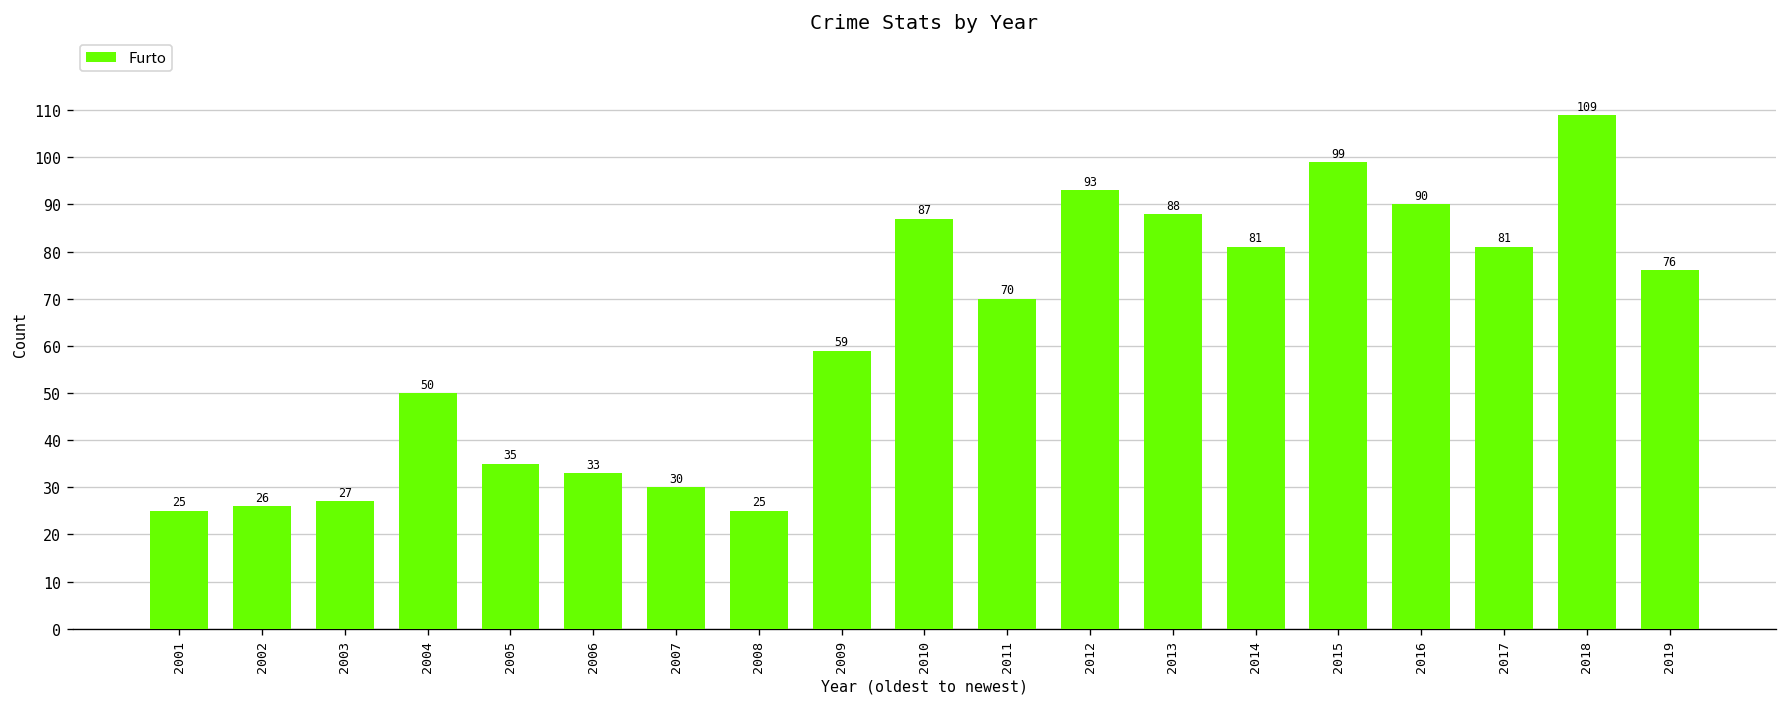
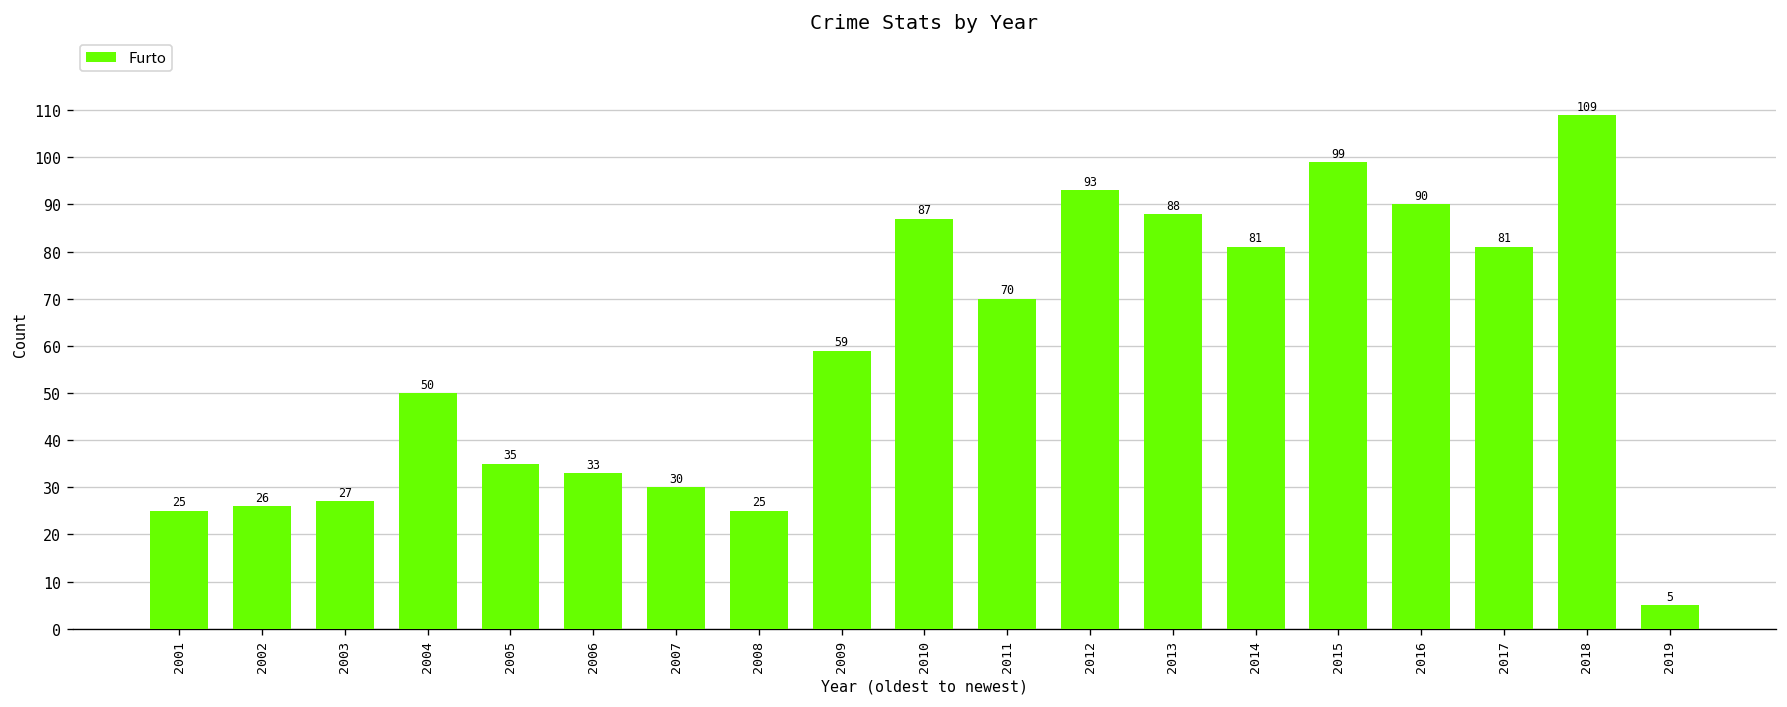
2019: 76 -> 5
